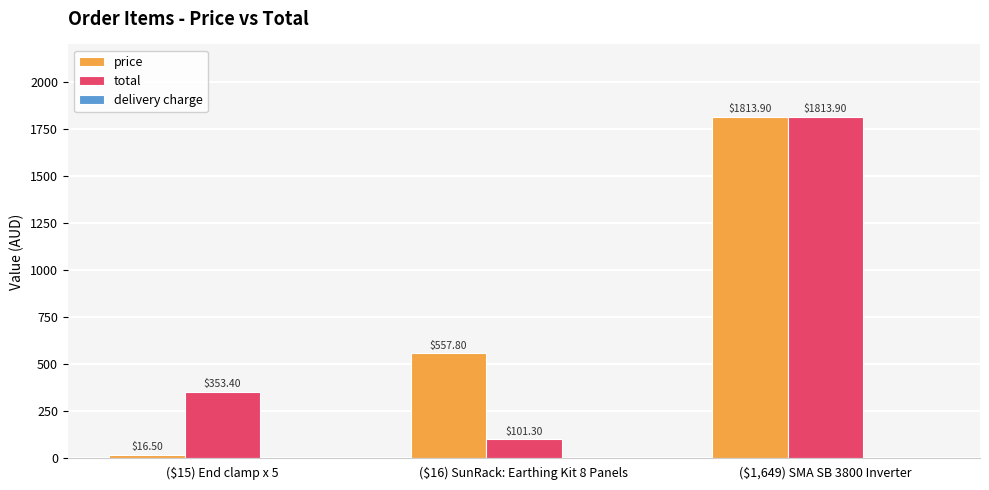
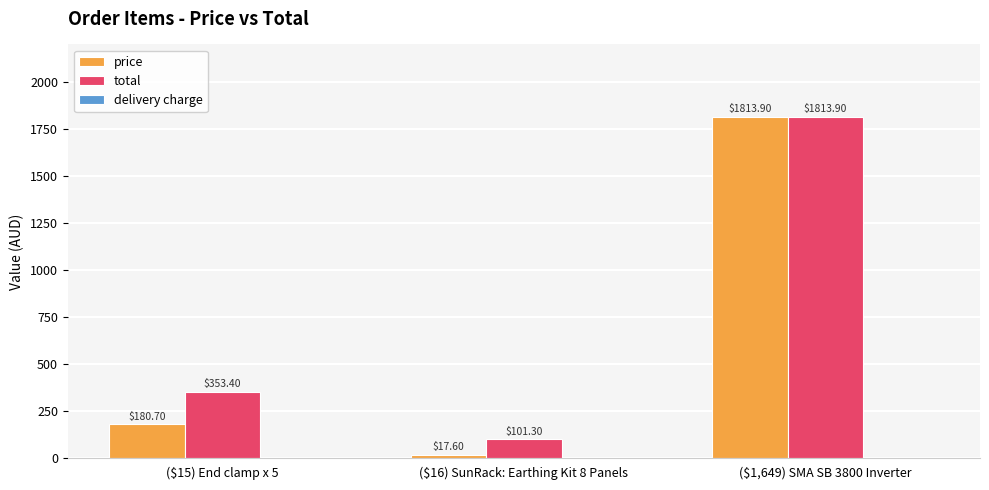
price, ($15) End clamp x 5: $16.50 -> $180.70
price, ($16) SunRack: Earthing Kit 8 Panels: $557.80 -> $17.60
